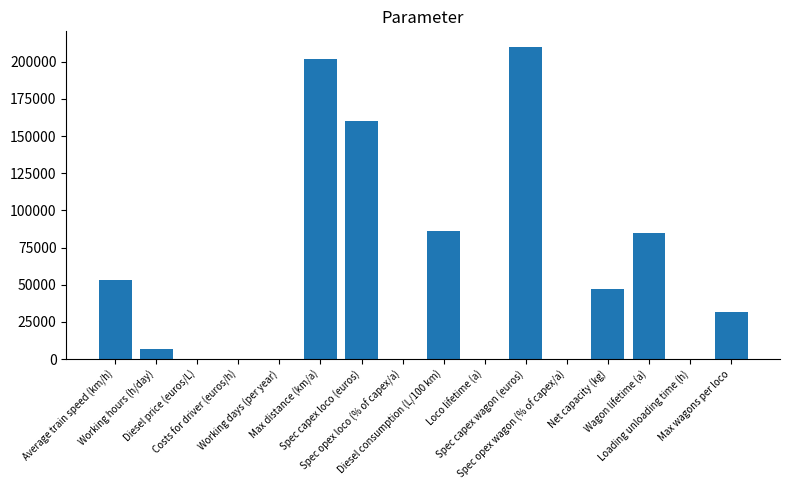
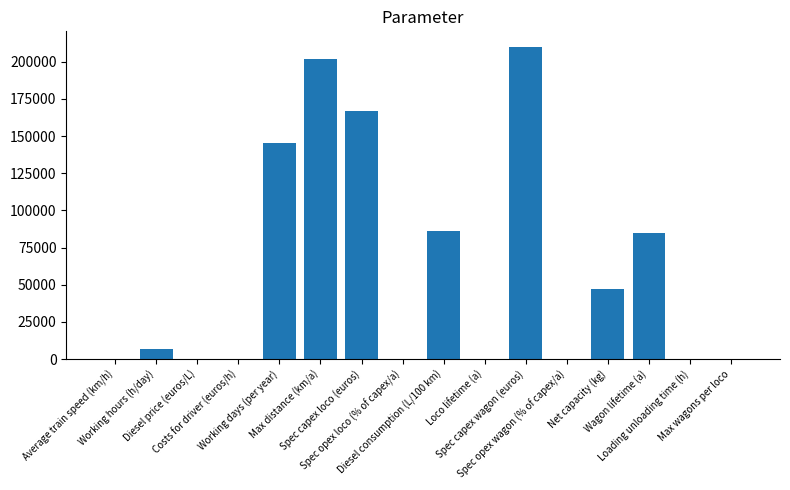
Average train speed (km/h): 53000 -> 0
Working days (per year): 0 -> 146000
Spec capex loco (euros): 160000 -> 167000
Max wagons per loco: 32000 -> 0
